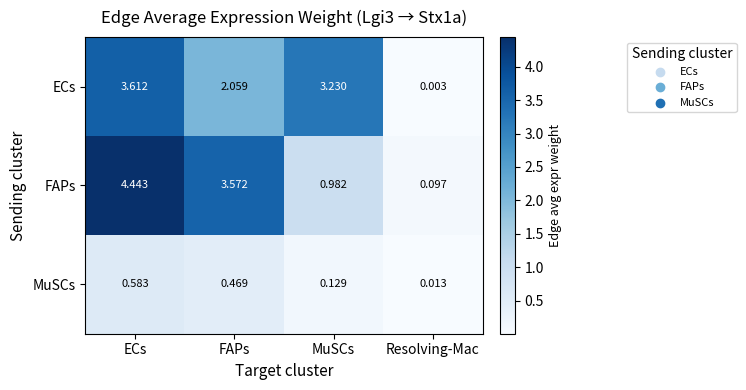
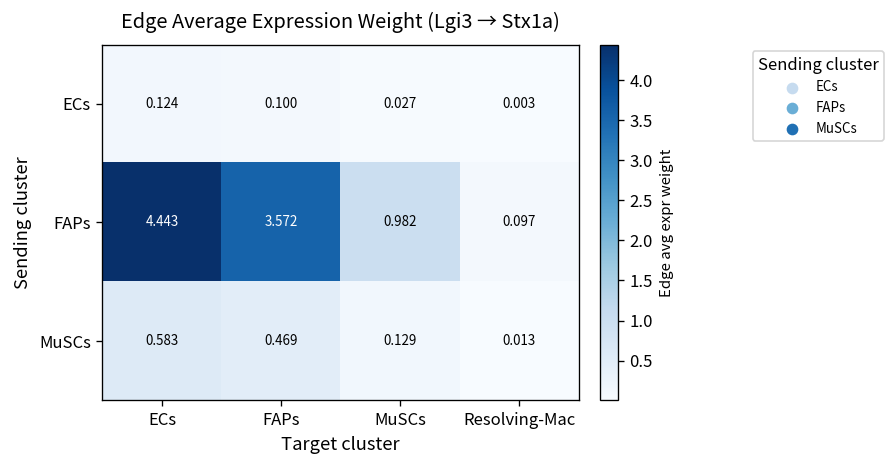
ECs, ECs: 3.612 -> 0.124
ECs, FAPs: 2.059 -> 0.100
ECs, MuSCs: 3.230 -> 0.027
